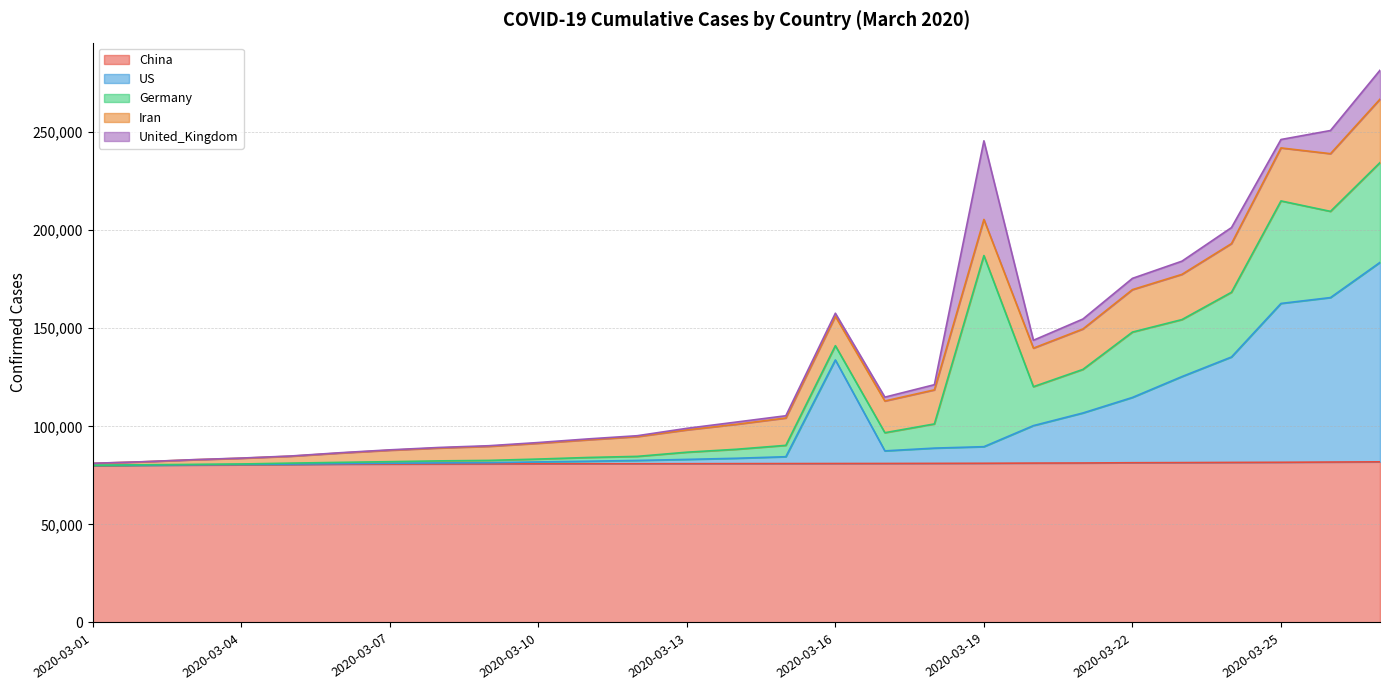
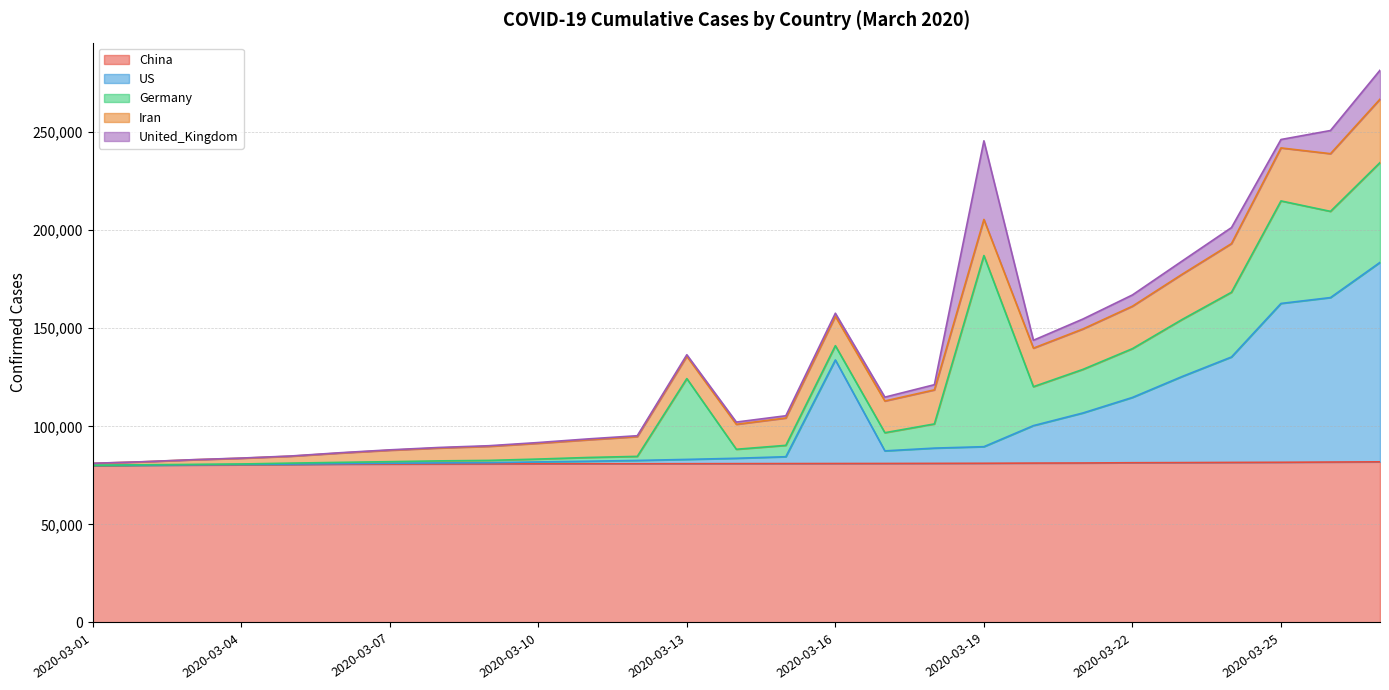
Germany, 2020-03-13: 4,000 -> 41,000
Germany, 2020-03-22: 33,000 -> 25,000
